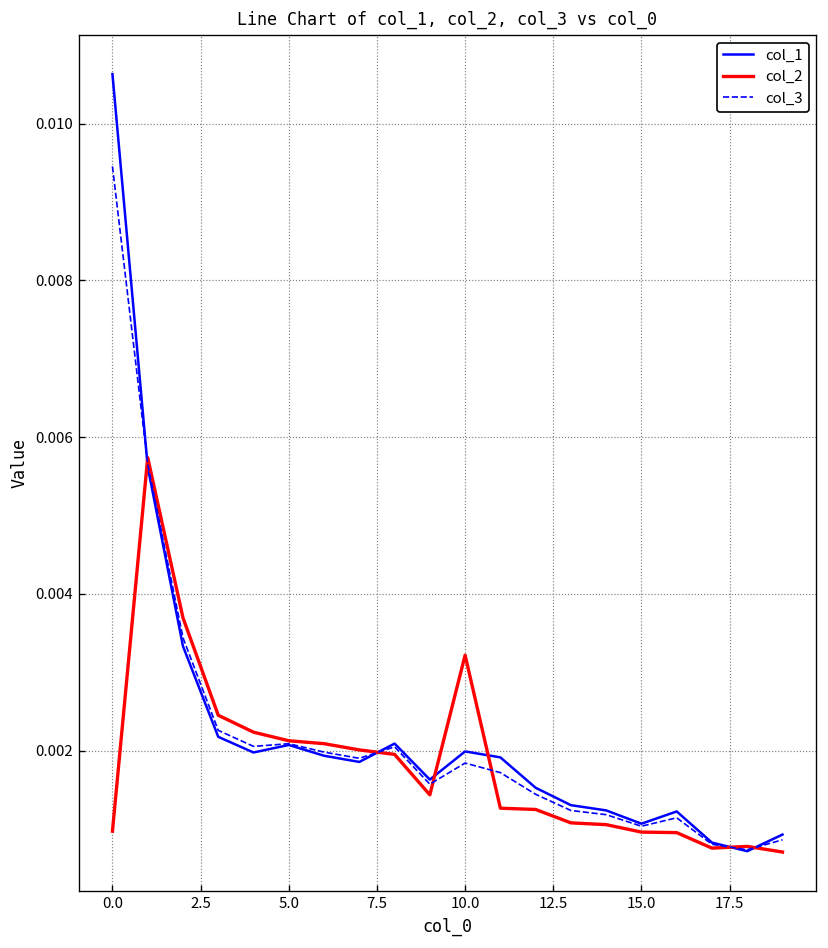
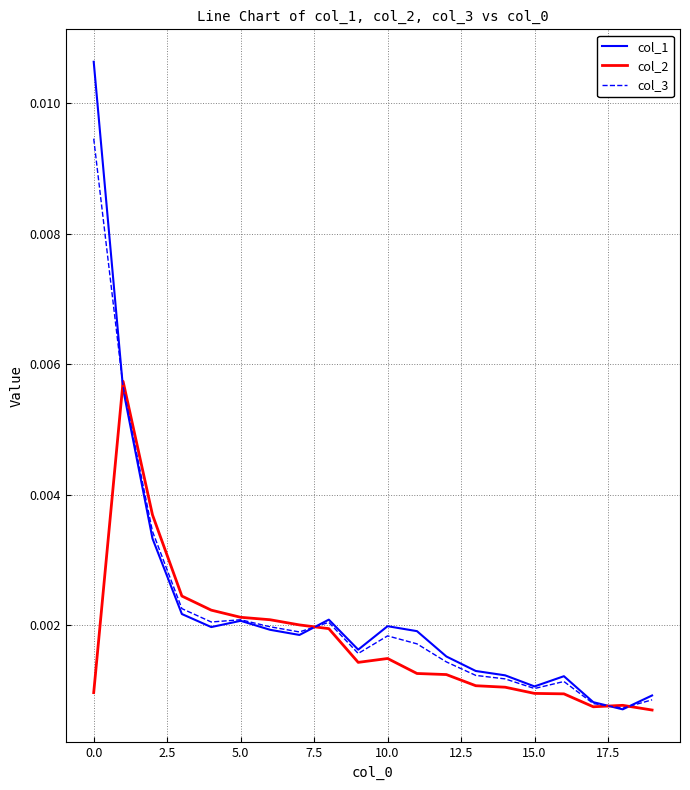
col_2, 10.0: 0.0032 -> 0.0015
